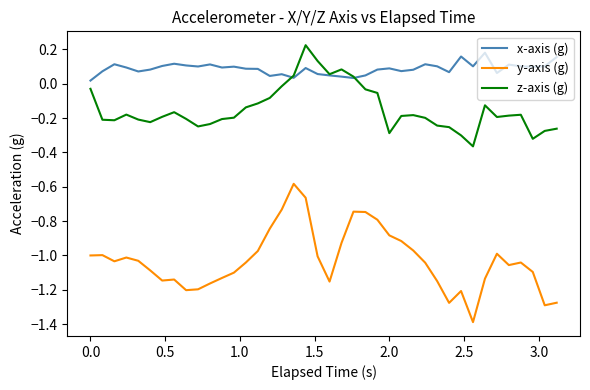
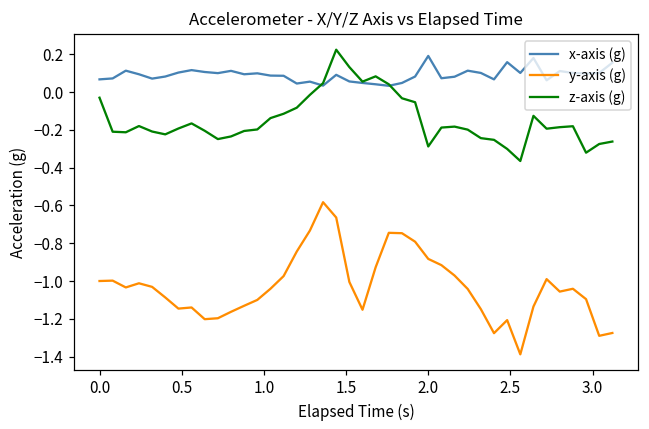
x-axis (g), 0.0: 0.02 -> 0.07
x-axis (g), 2.0: 0.09 -> 0.19
